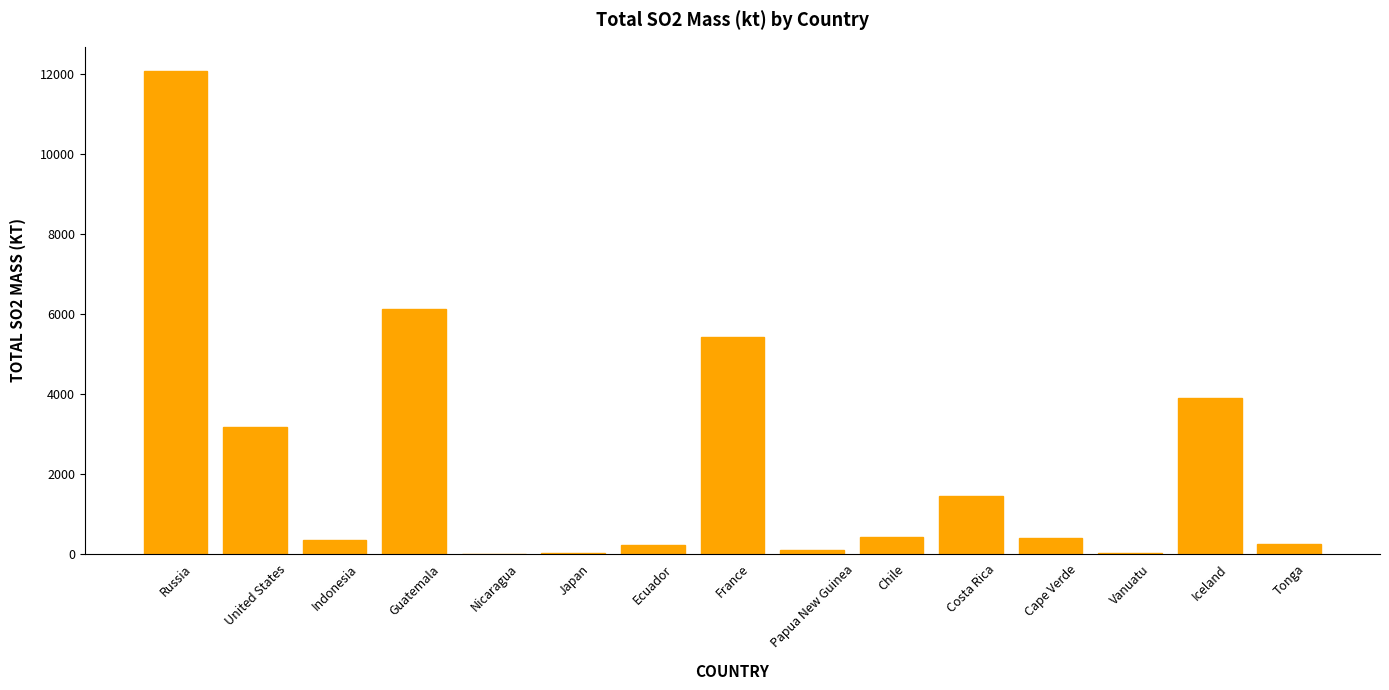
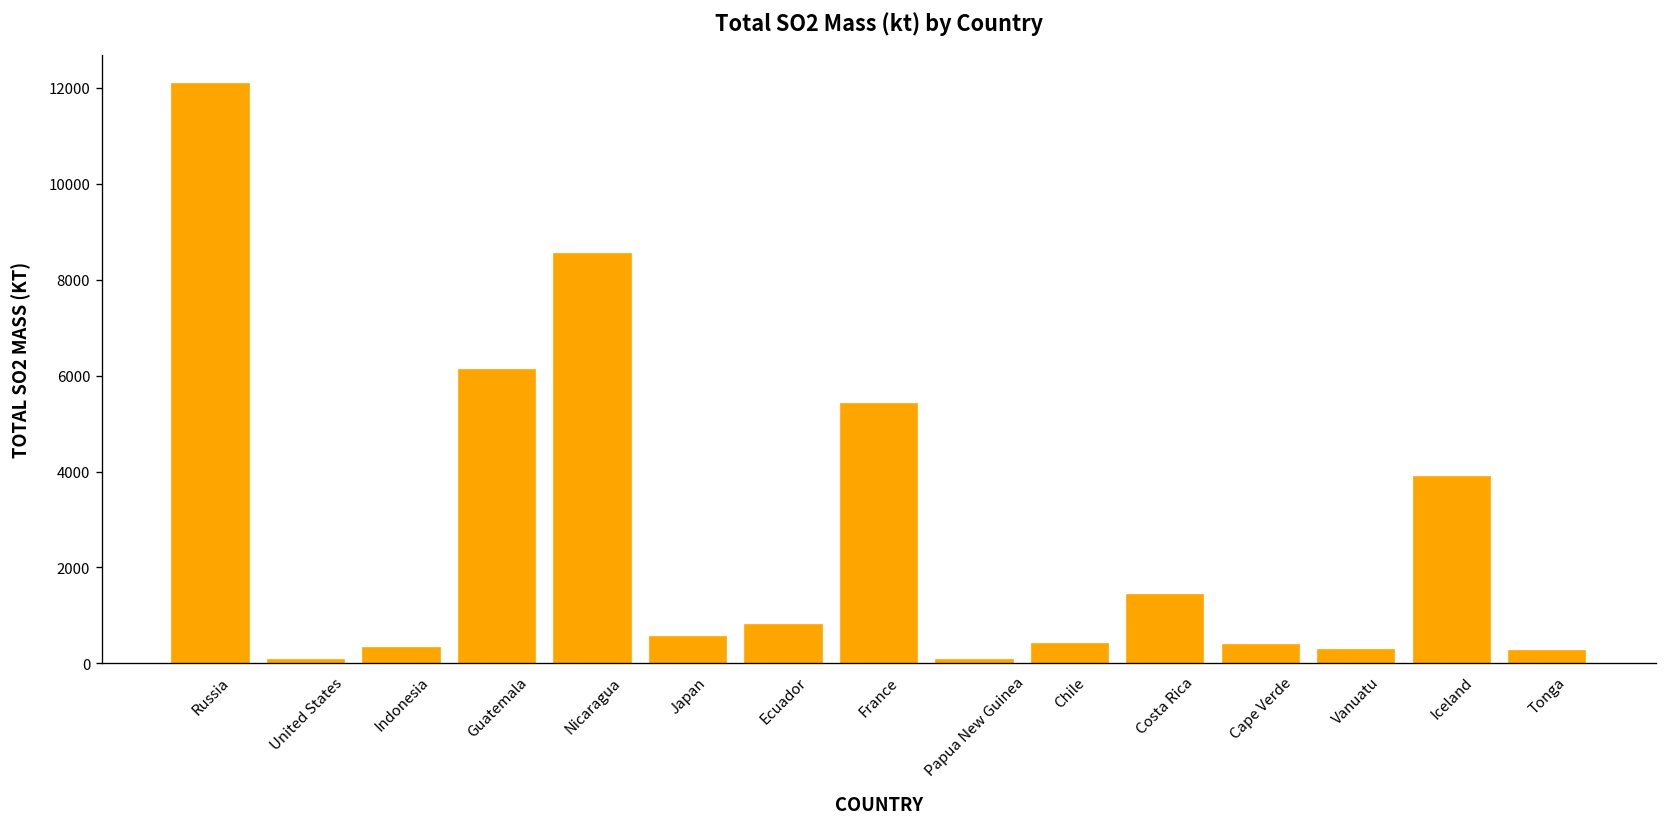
United States: 3200 -> 100
Nicaragua: 0 -> 8500
Japan: 0 -> 600
Ecuador: 200 -> 800
Vanuatu: 0 -> 300
